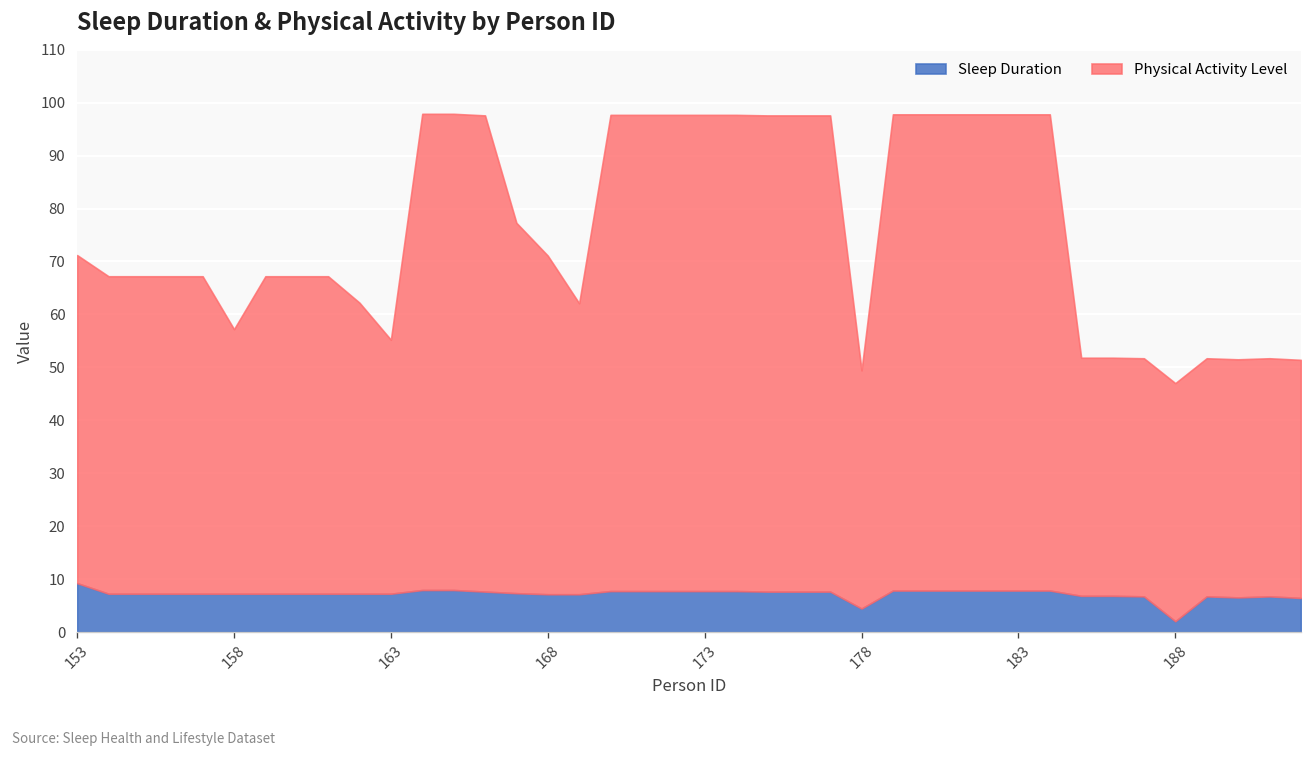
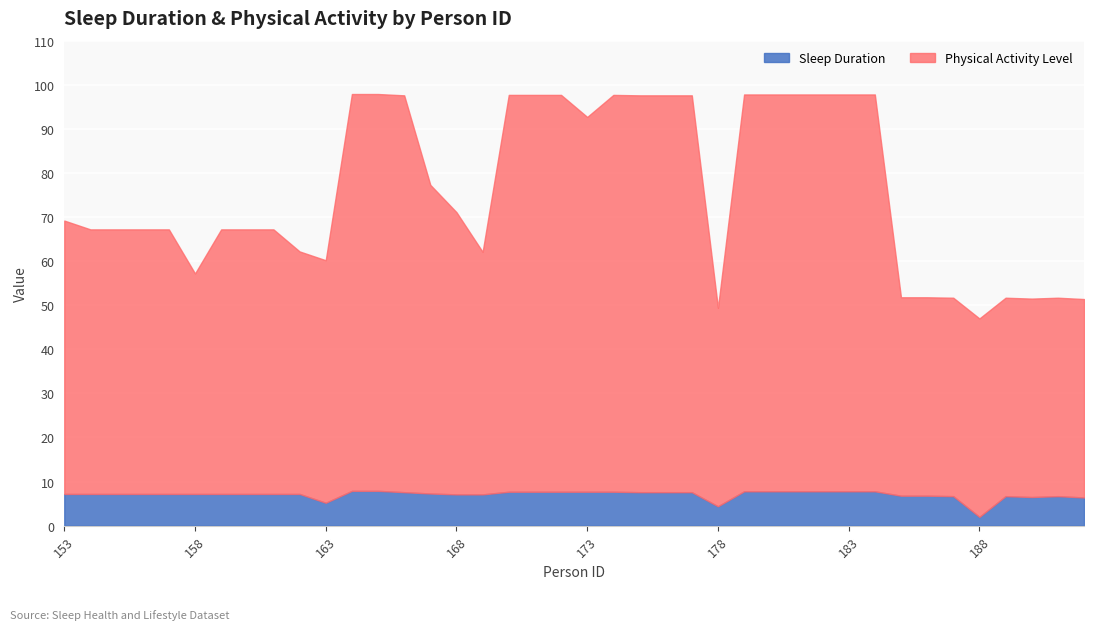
Sleep Duration, 153: 9 -> 7
Sleep Duration, 163: 7 -> 5
Physical Activity Level, 163: 48 -> 55
Physical Activity Level, 173: 90 -> 85
